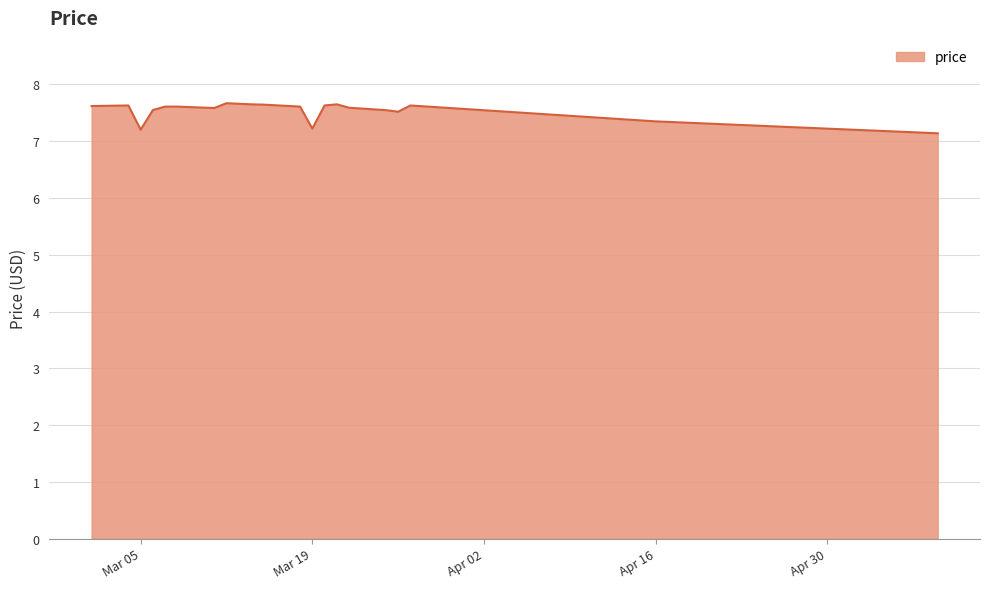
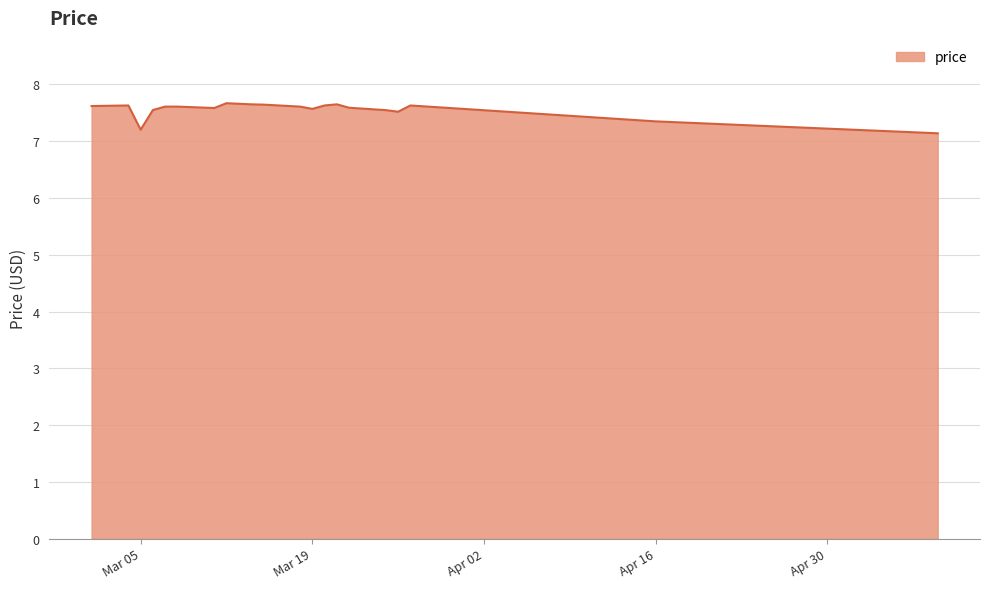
Mar 19: 7.2 -> 7.6
